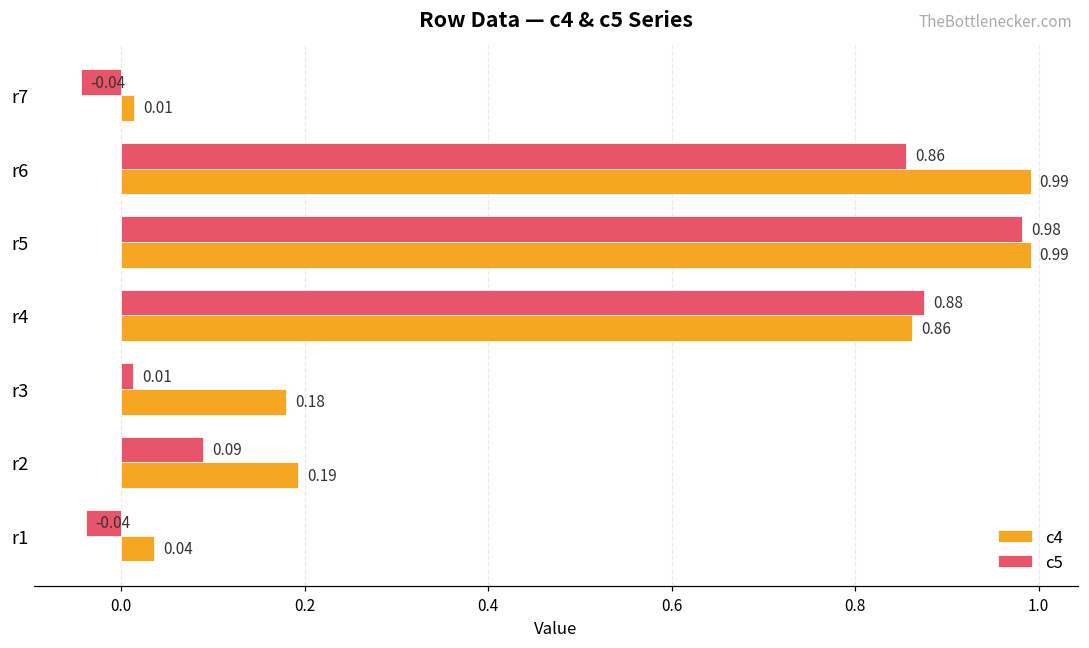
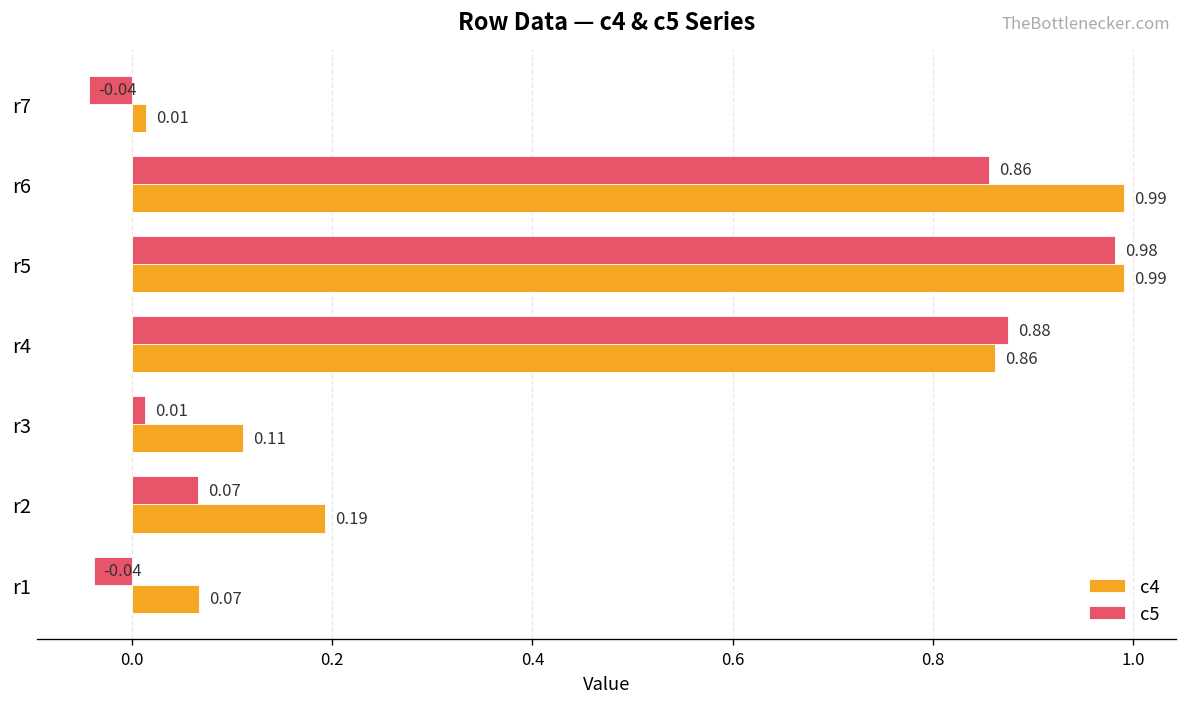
c4, r3: 0.18 -> 0.11
c5, r2: 0.09 -> 0.07
c4, r1: 0.04 -> 0.07
